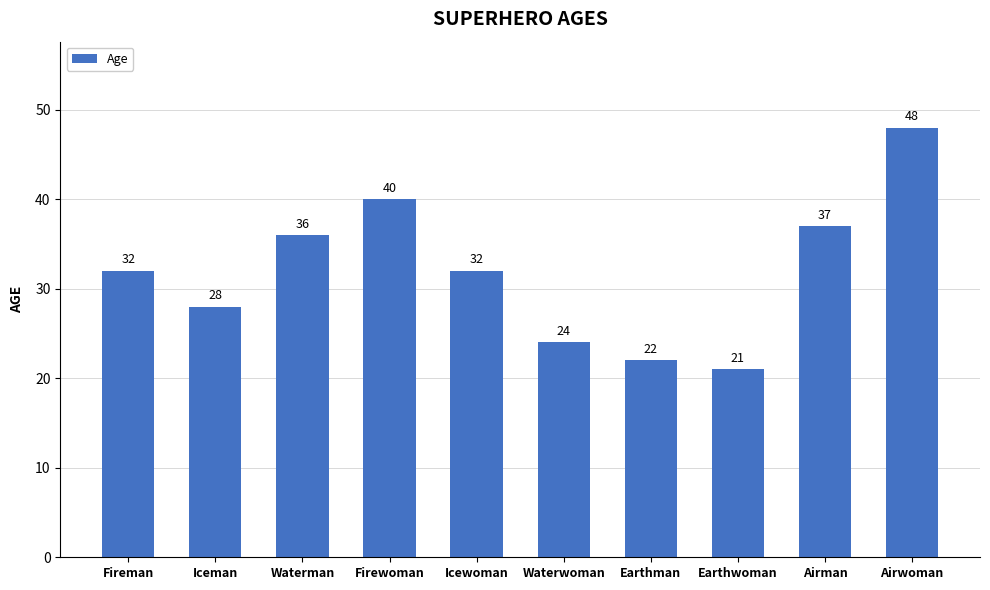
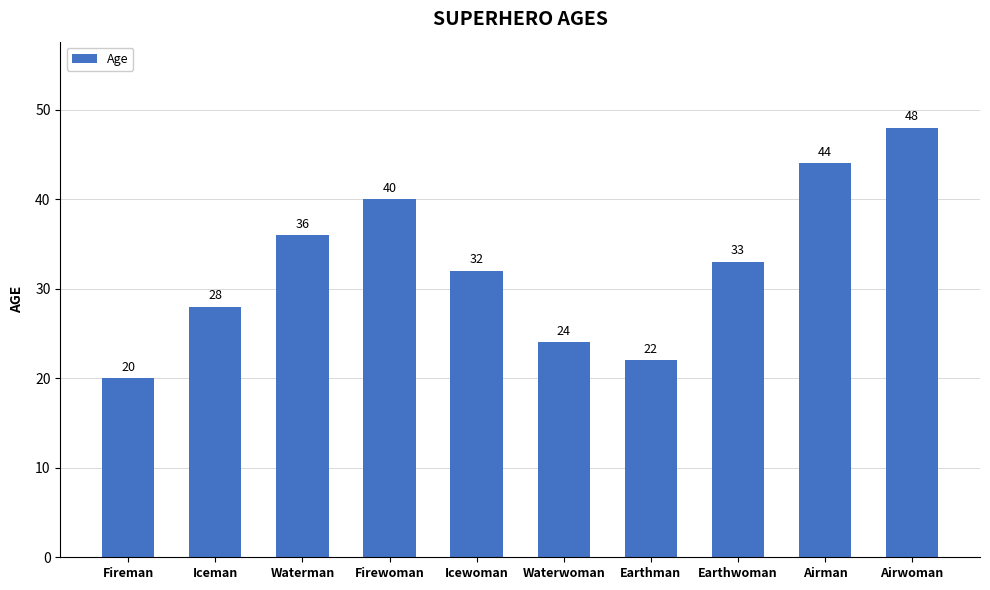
Fireman: 32 -> 20
Earthwoman: 21 -> 33
Airman: 37 -> 44
